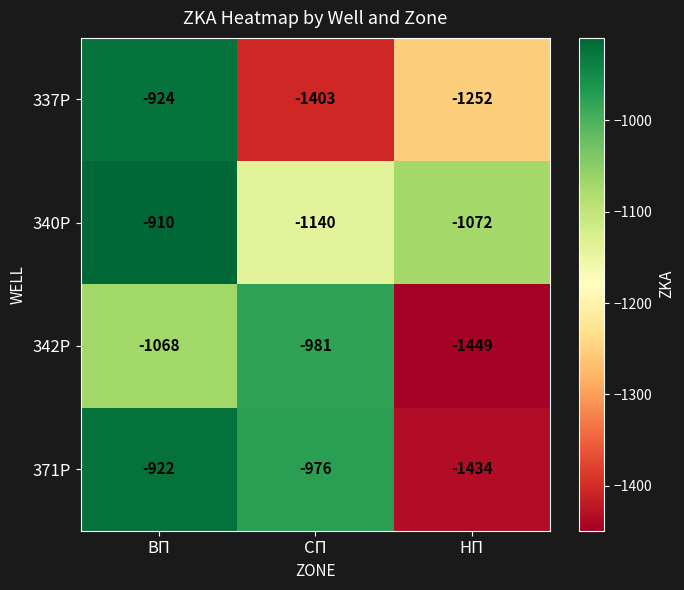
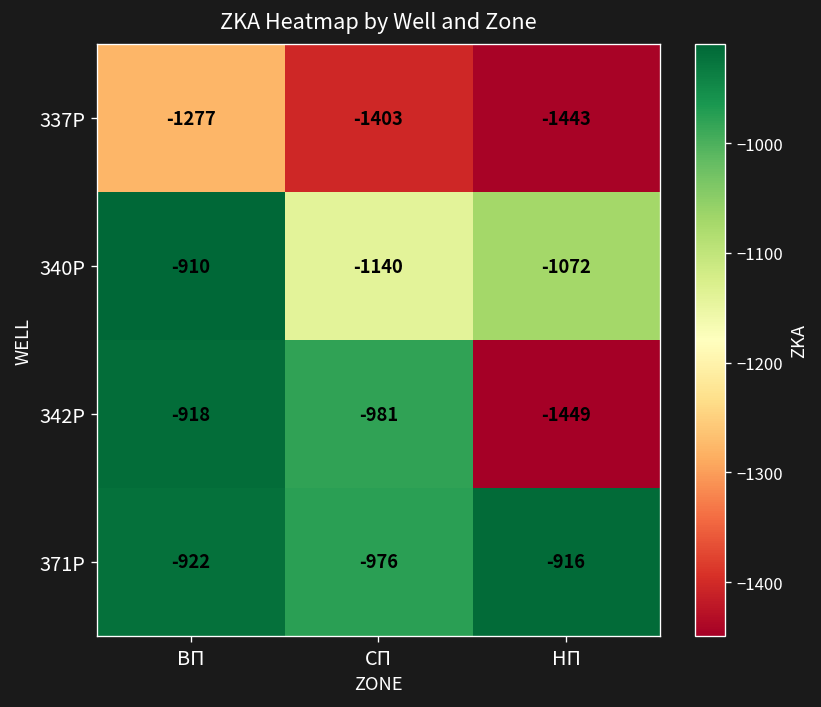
337Р, ВП: -924 -> -1277
337Р, НП: -1252 -> -1443
342Р, ВП: -1068 -> -918
371Р, НП: -1434 -> -916
